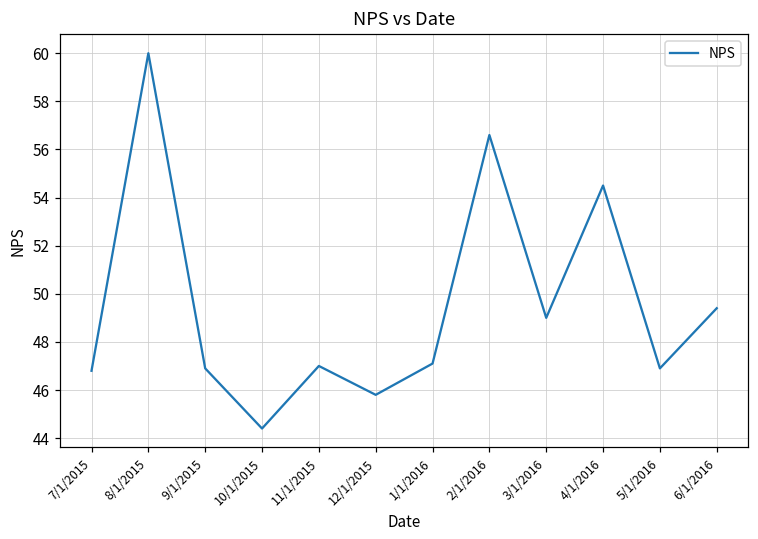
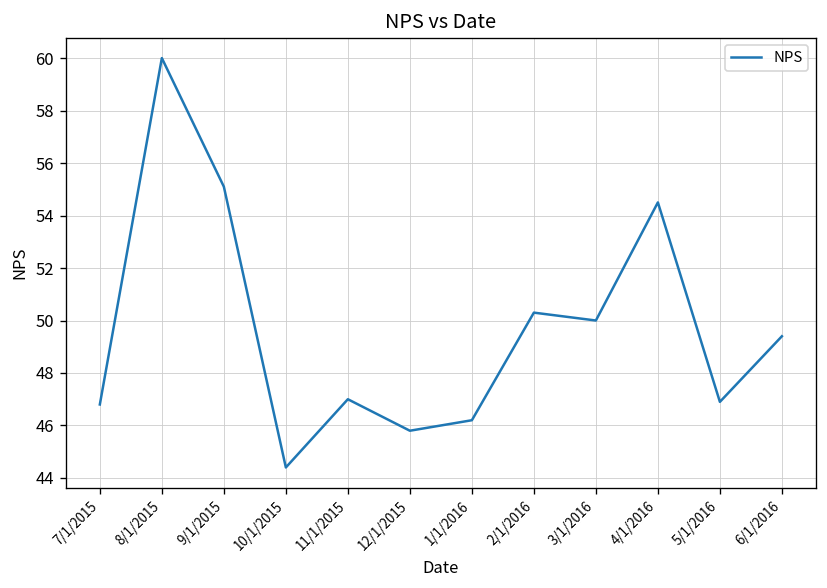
9/1/2015: 46.9 -> 55.1
1/1/2016: 47.1 -> 46.2
2/1/2016: 56.6 -> 50.3
3/1/2016: 49 -> 50
